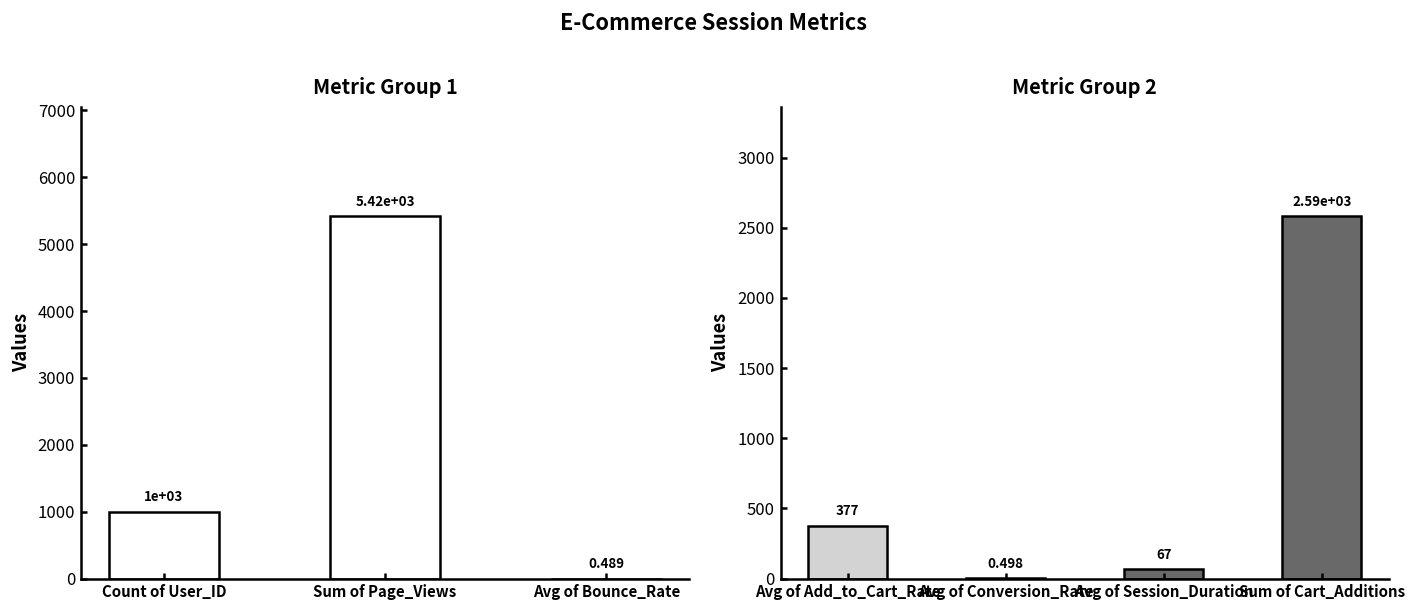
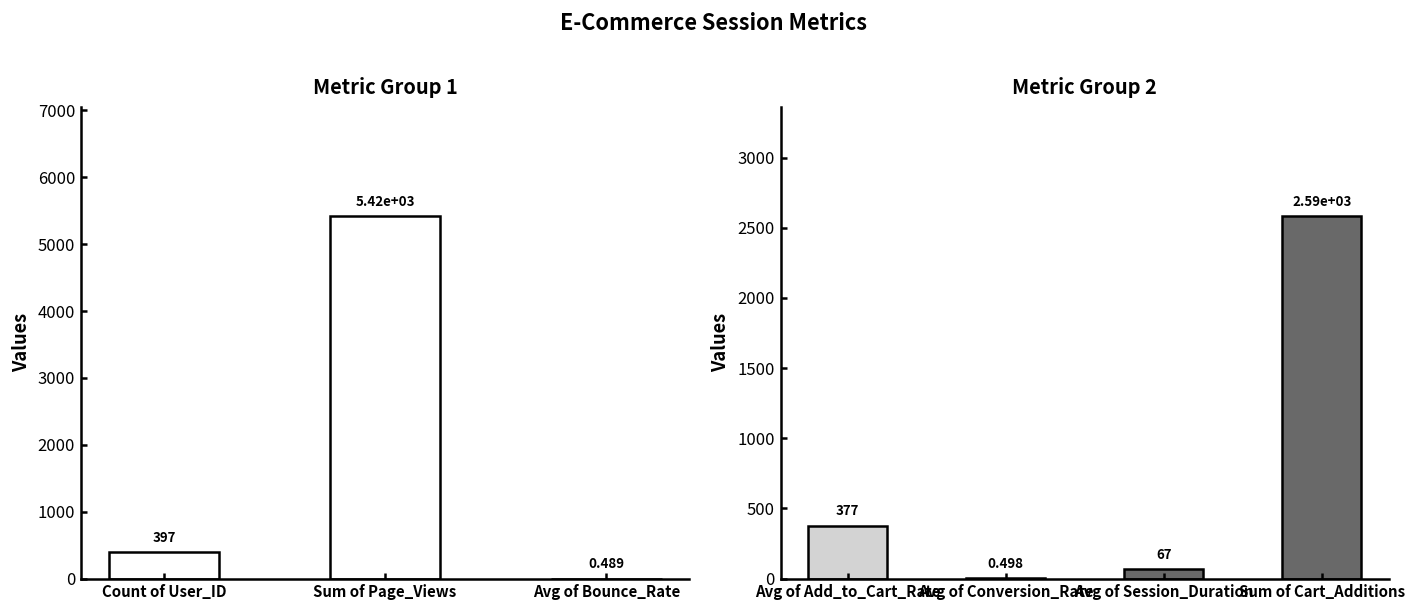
Metric Group 1, Count of User_ID: 1e+03 -> 397
